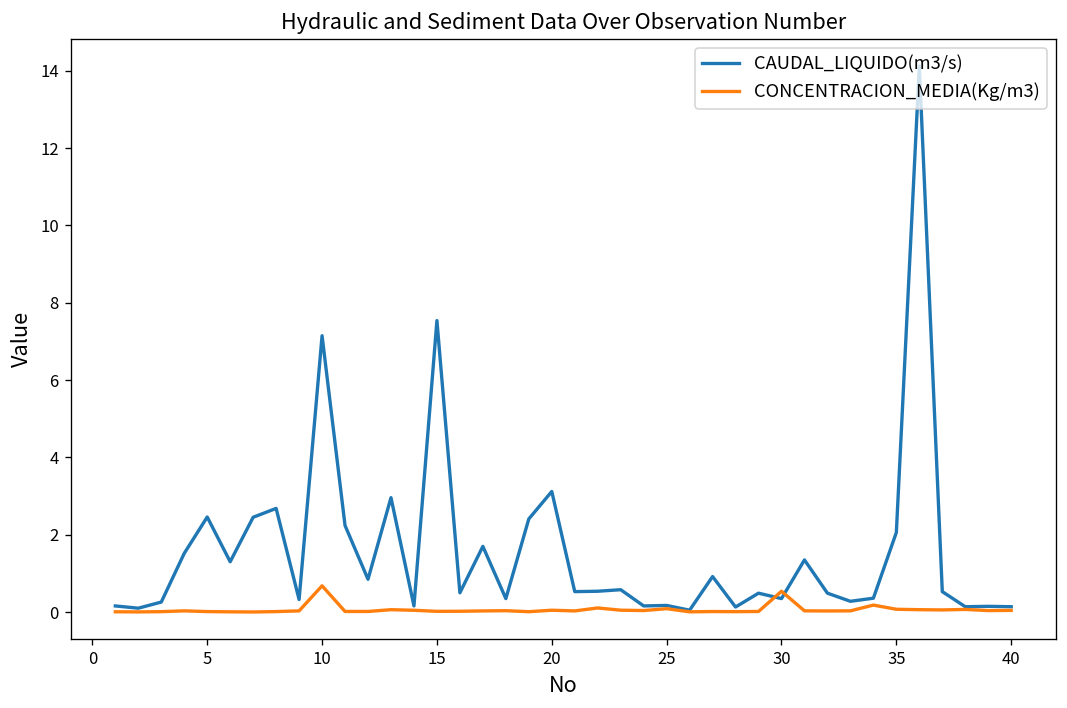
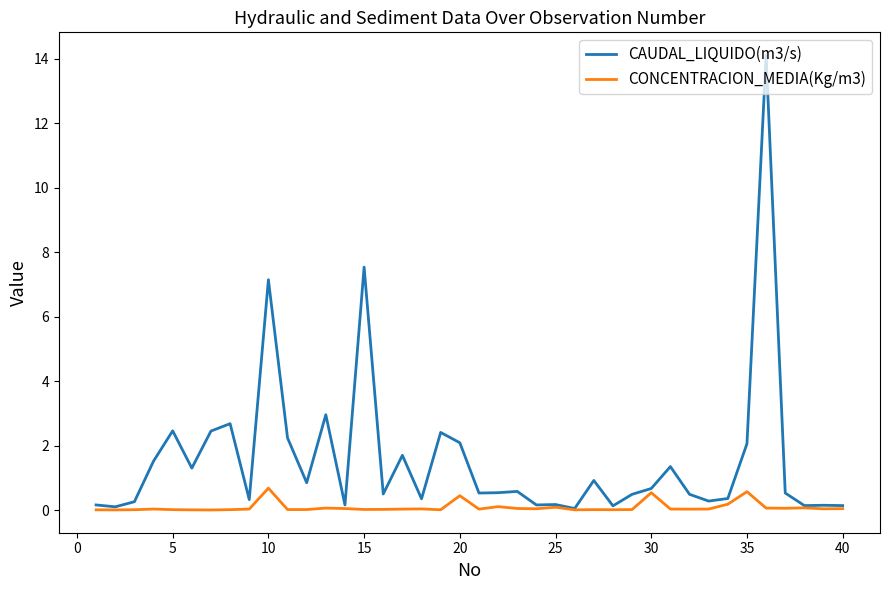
CAUDAL_LIQUIDO(m3/s), 20: 3.1 -> 2.1
CONCENTRACION_MEDIA(Kg/m3), 20: 0.0 -> 0.4
CAUDAL_LIQUIDO(m3/s), 30: 0.4 -> 0.7
CONCENTRACION_MEDIA(Kg/m3), 35: 0.1 -> 0.6
